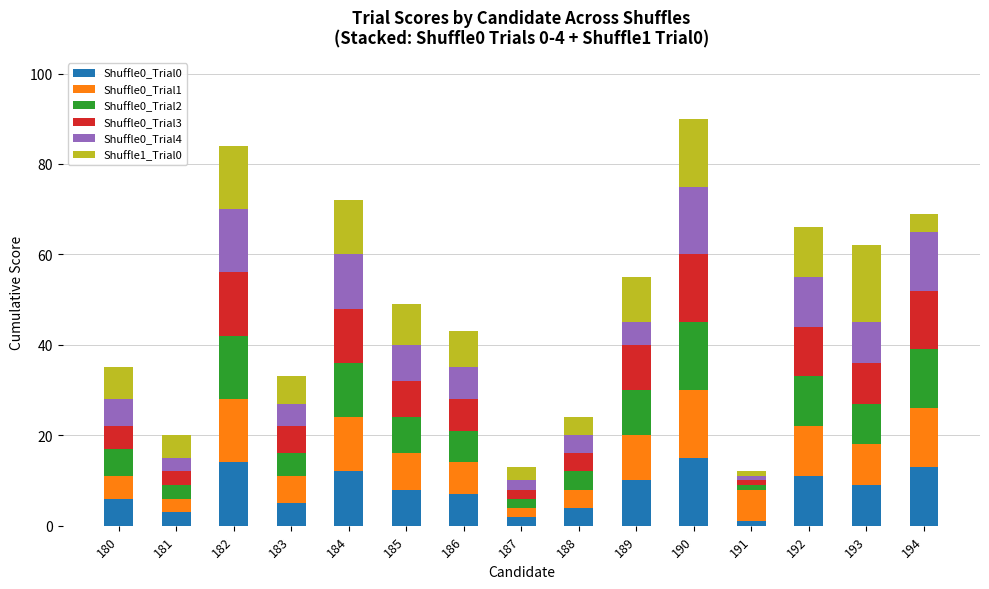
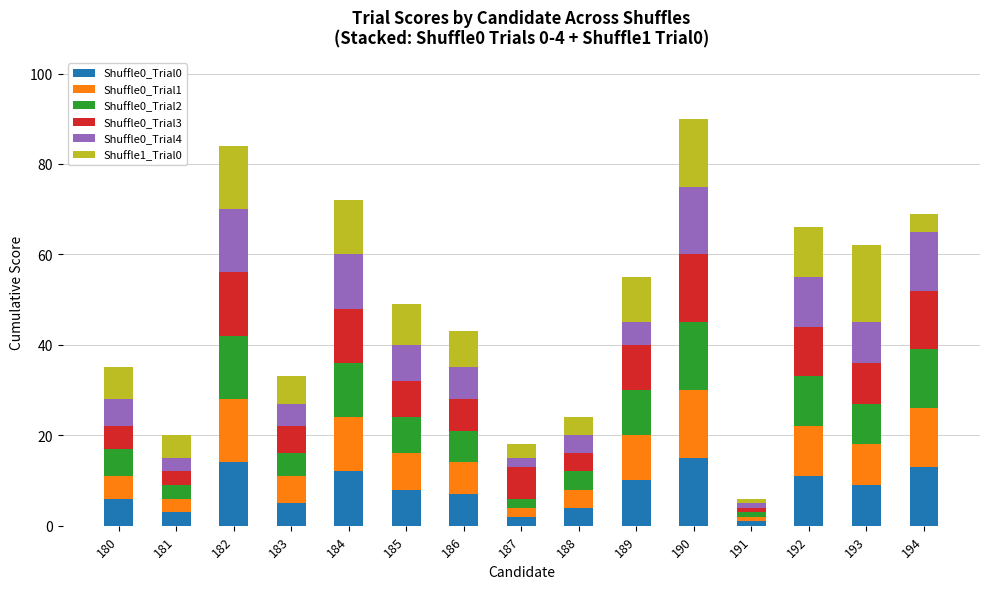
Shuffle0_Trial3, 187: 2 -> 7
Shuffle0_Trial1, 191: 7 -> 1
